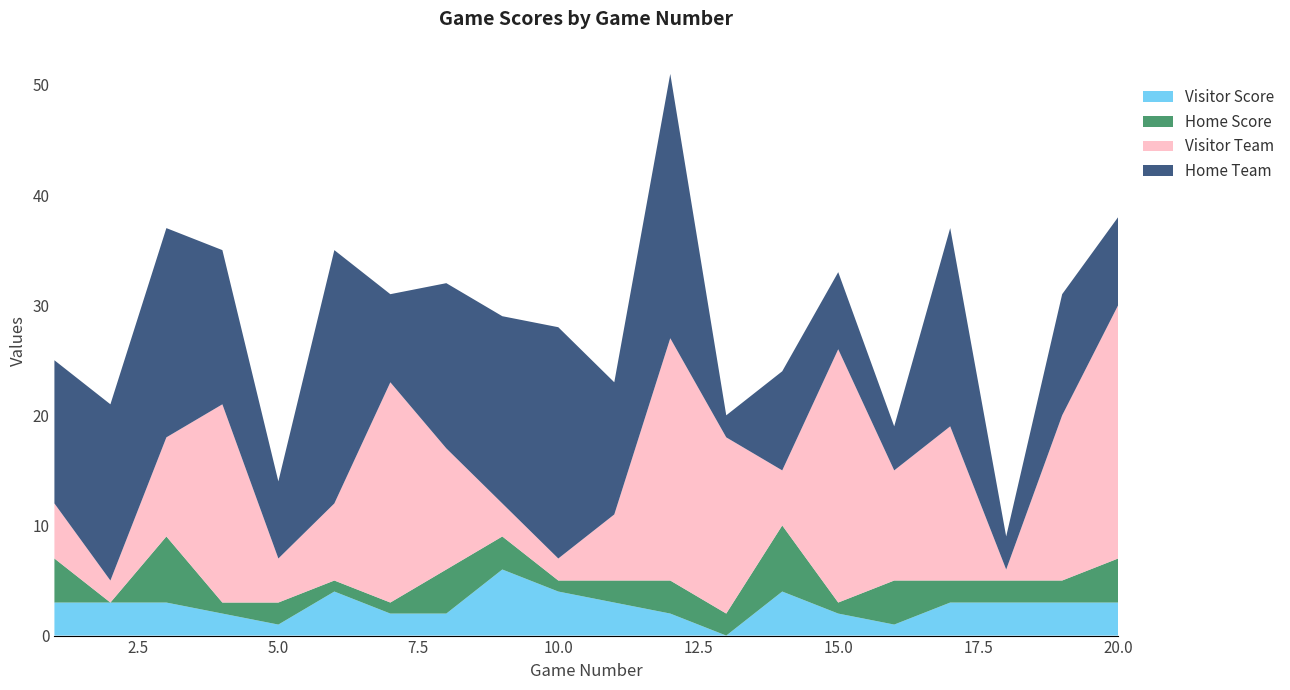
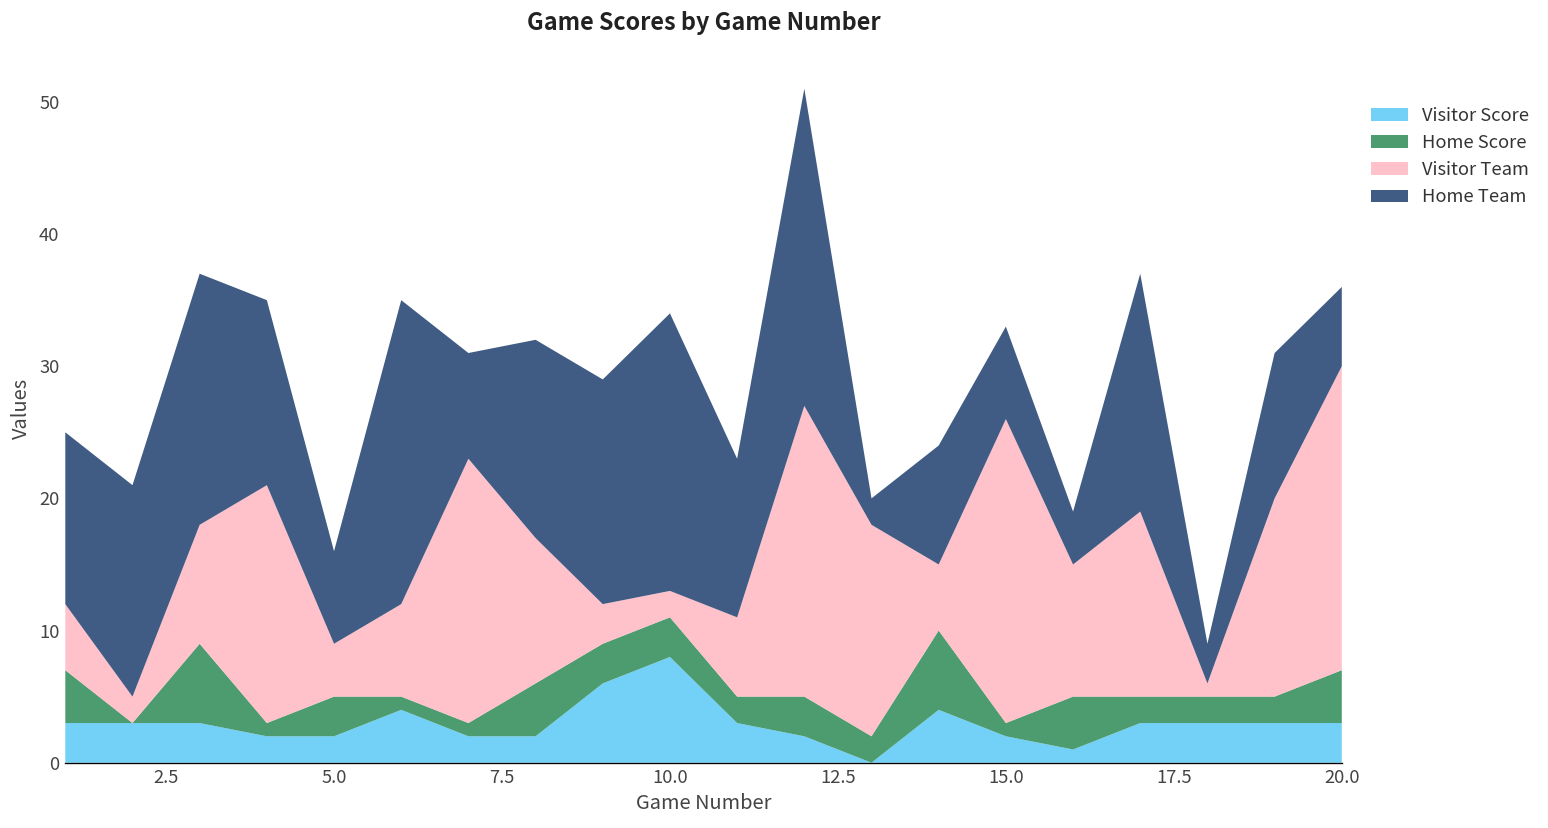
Visitor Score, 5.0: 1 -> 2
Home Score, 5.0: 2 -> 3
Visitor Score, 10.0: 4 -> 8
Home Score, 10.0: 1 -> 3
Home Team, 20.0: 8 -> 6
